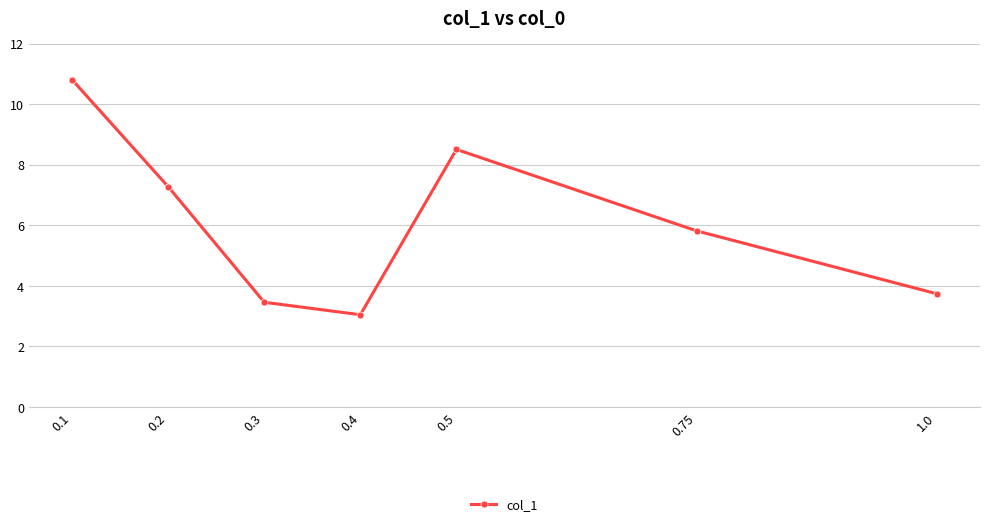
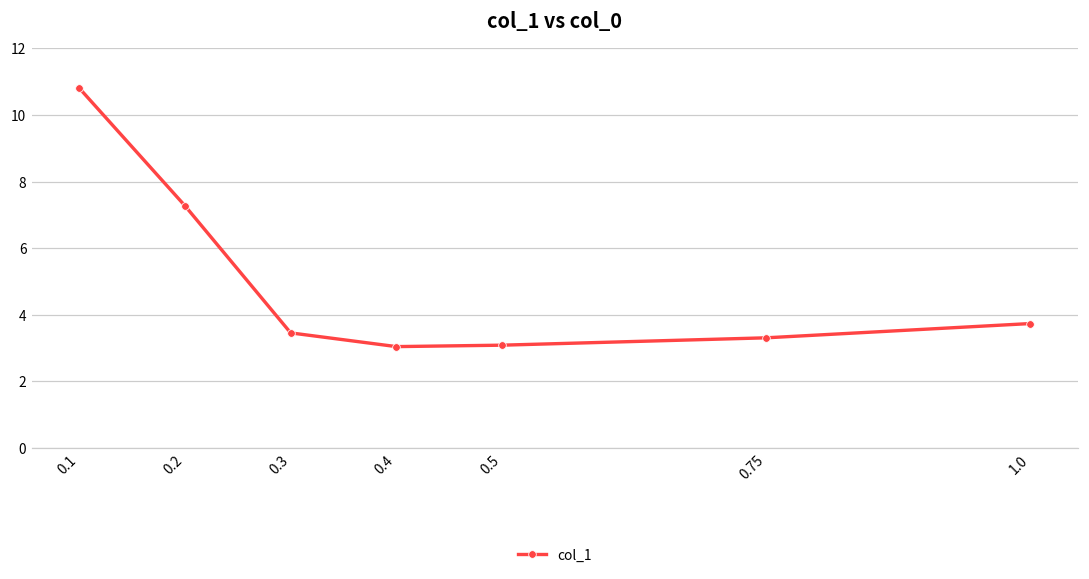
0.5: 8.5 -> 3.1
0.75: 5.8 -> 3.3
